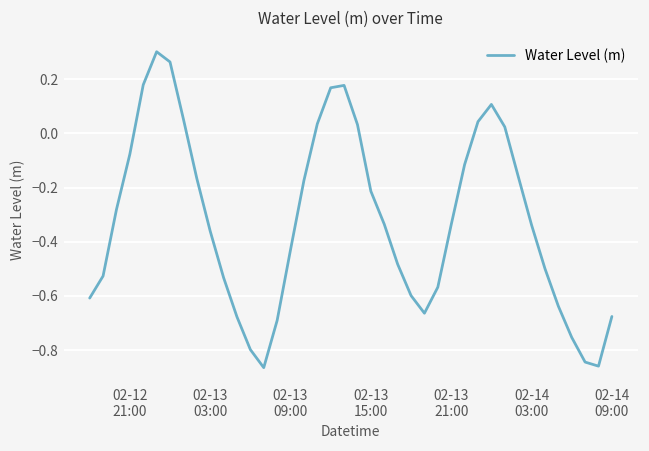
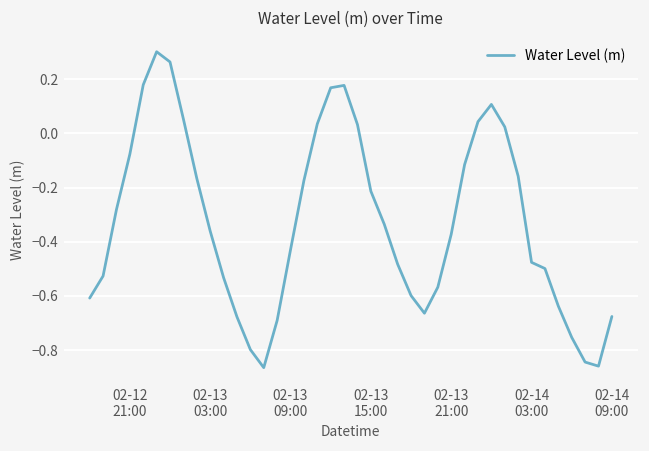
02-13 21:00: -0.34 -> -0.37
02-14 03:00: -0.34 -> -0.48
